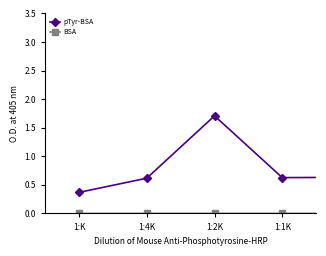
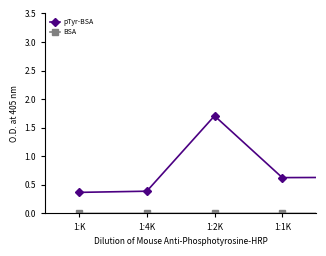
pTyr-BSA, 1:4K: 0.6 -> 0.4
